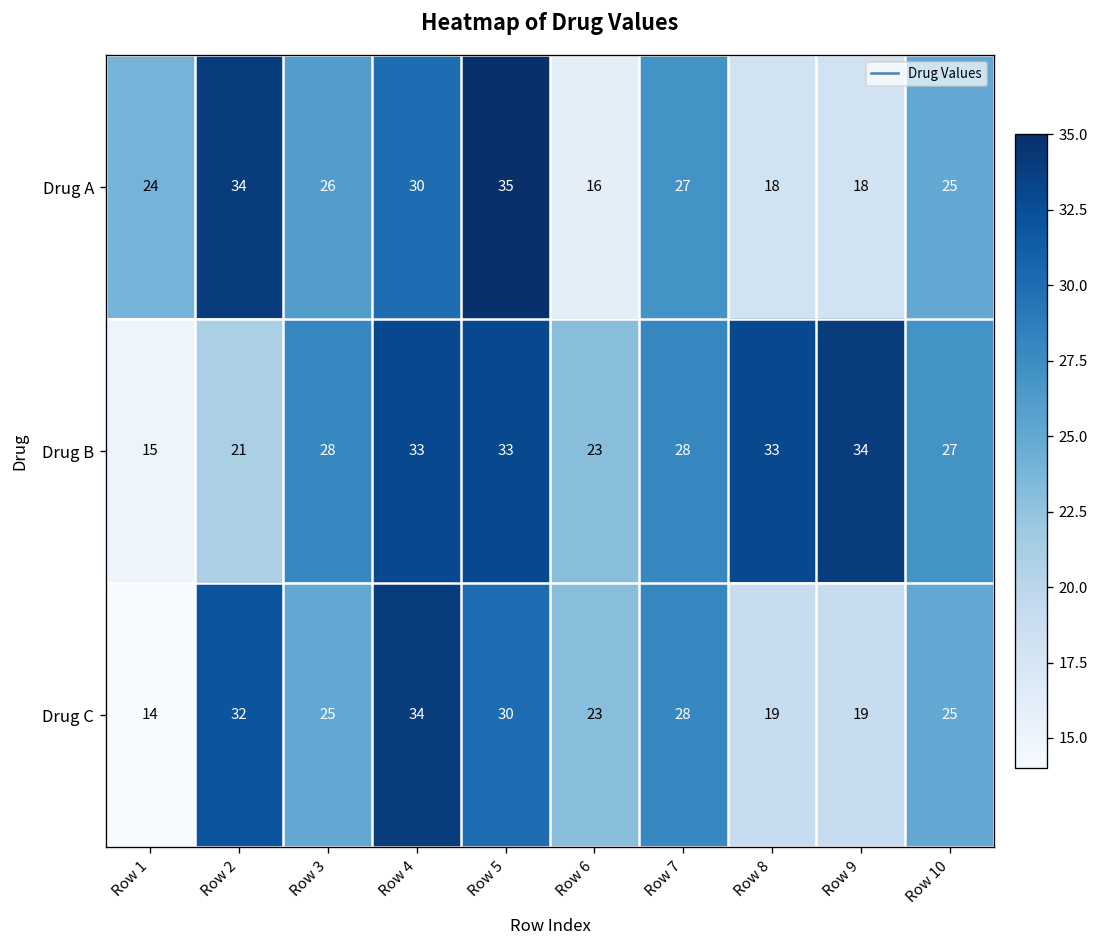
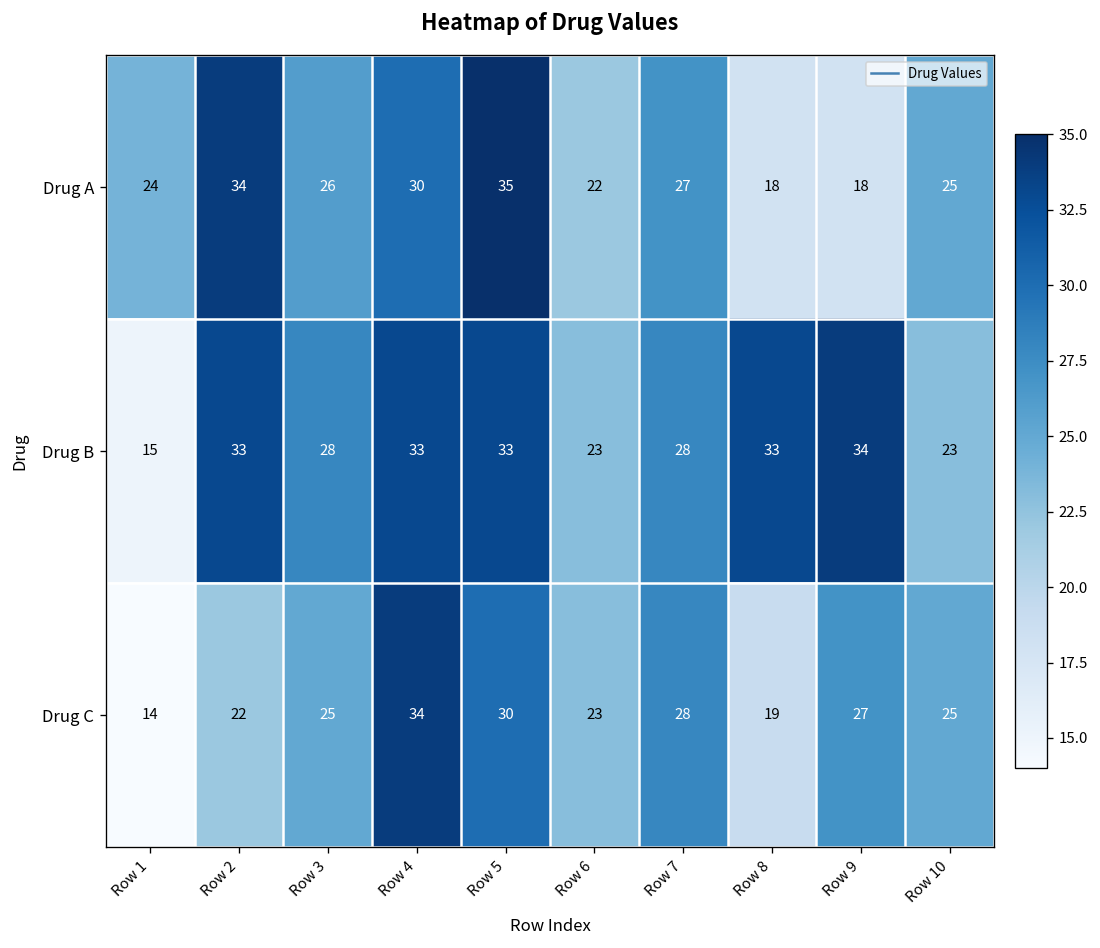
Drug A, Row 6: 16 -> 22
Drug B, Row 2: 21 -> 33
Drug B, Row 10: 27 -> 23
Drug C, Row 2: 32 -> 22
Drug C, Row 9: 19 -> 27
